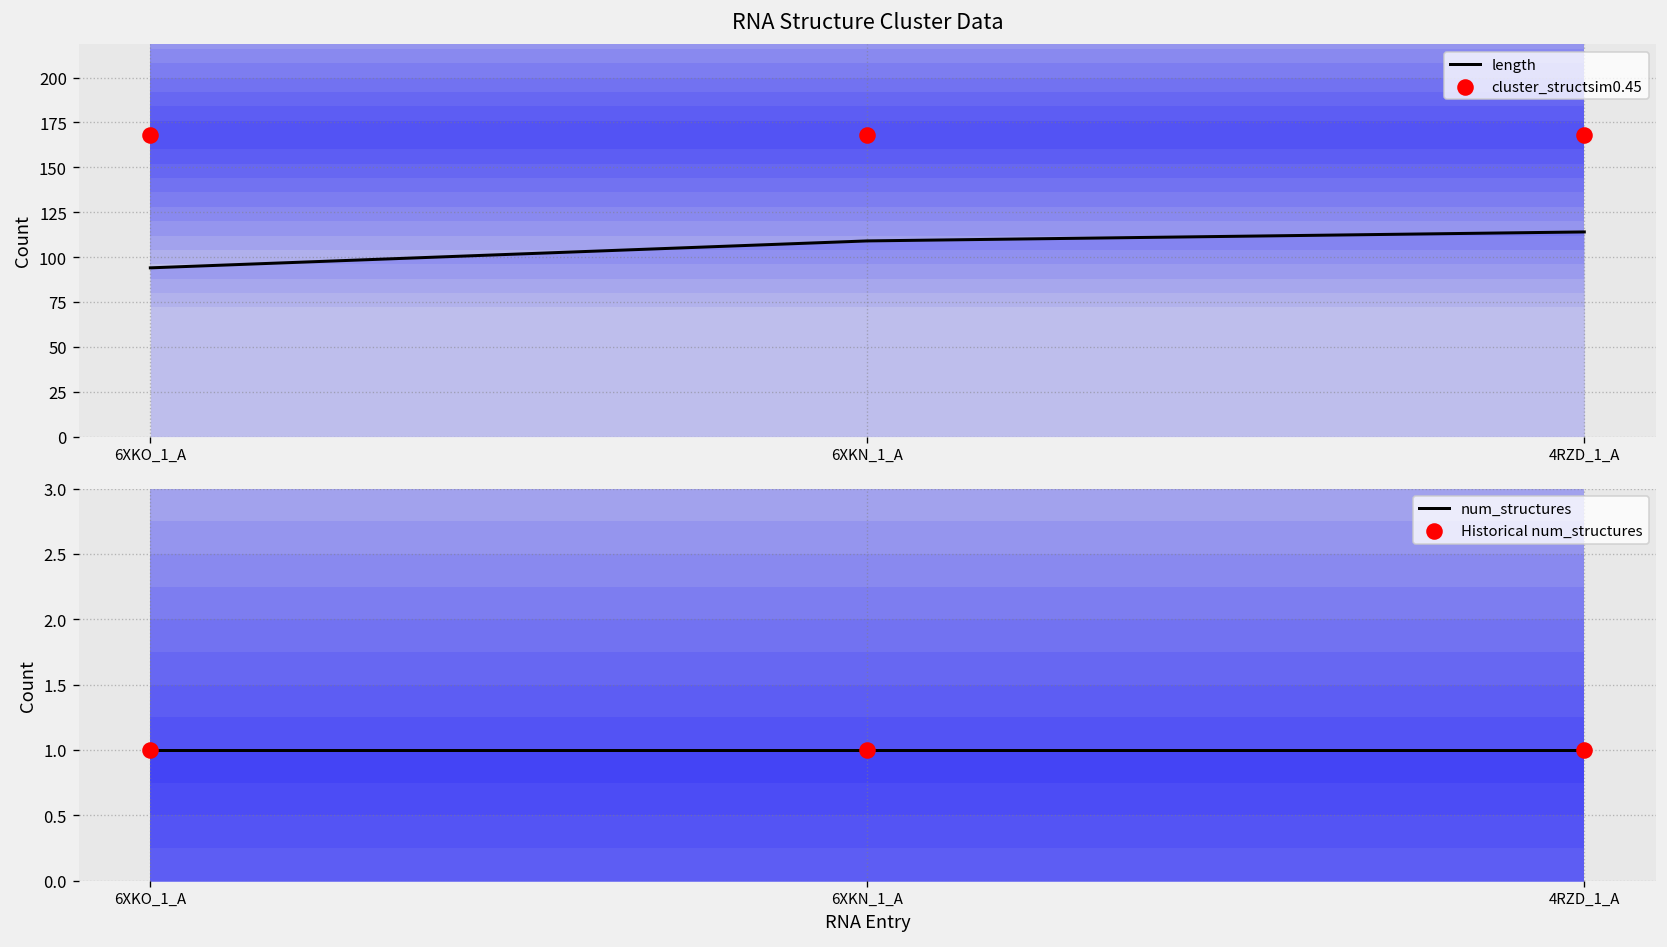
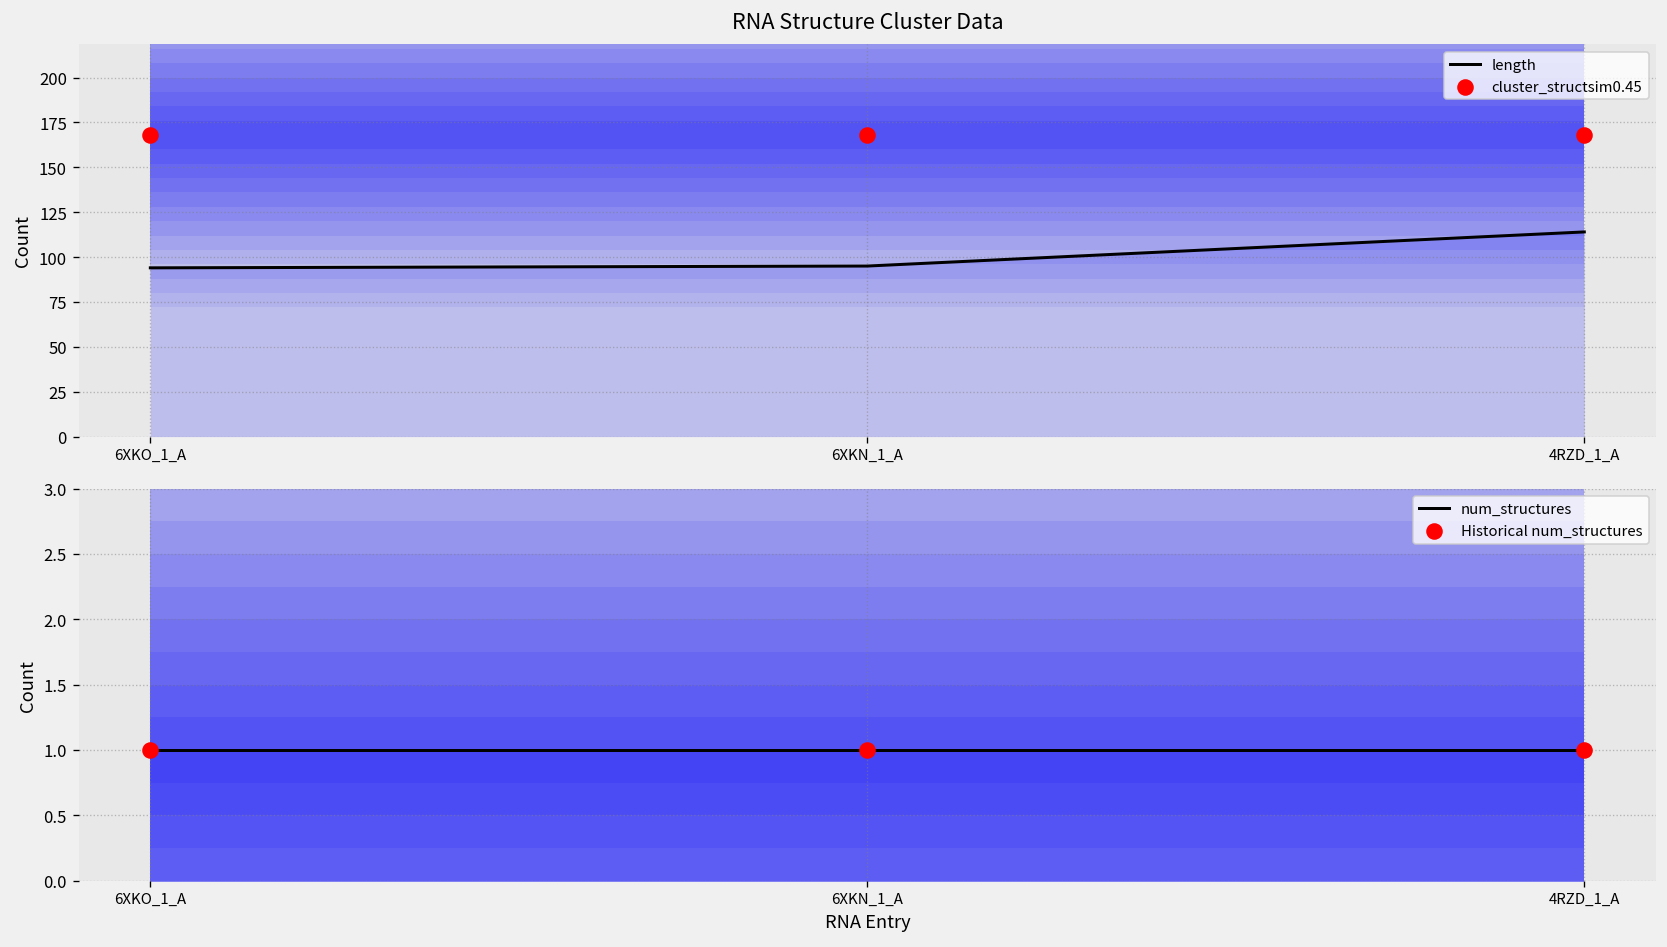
RNA Structure Cluster Data, length, 6XKN_1_A: 109 -> 95
